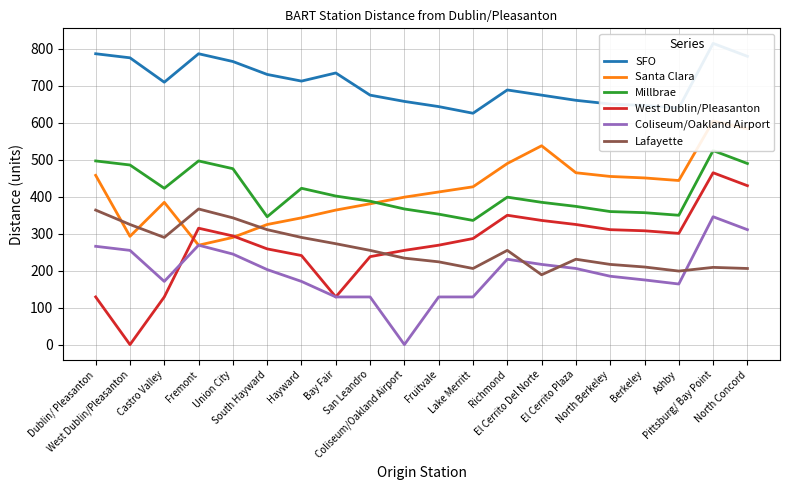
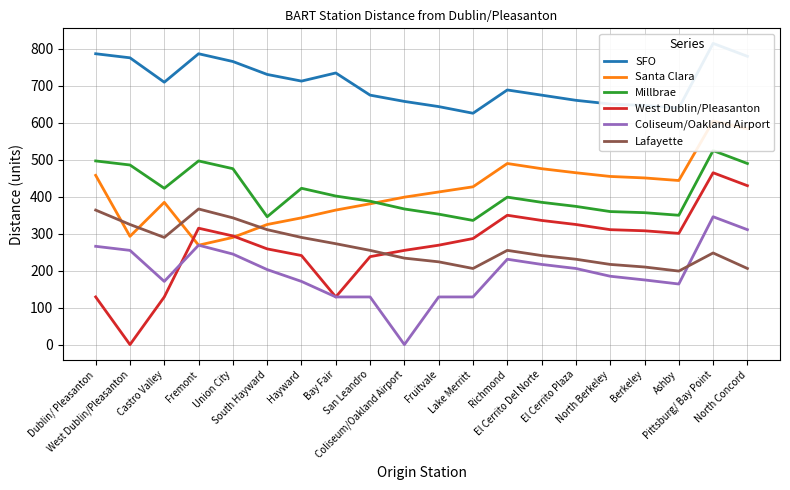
Santa Clara, El Cerrito Del Norte: 540 -> 480
Lafayette, El Cerrito Del Norte: 190 -> 240
Lafayette, Pittsburg/ Bay Point: 210 -> 250
